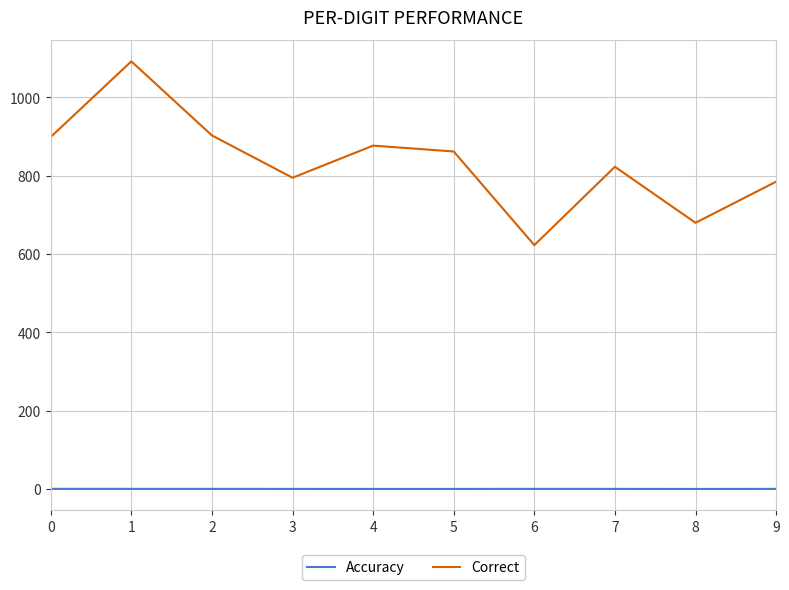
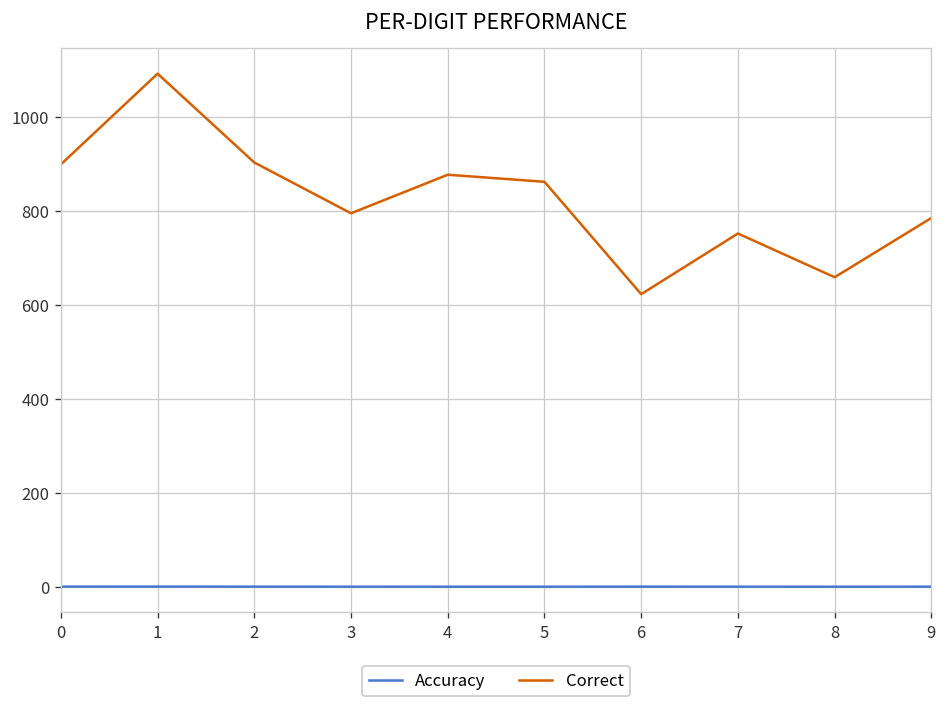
Correct, 7: 820 -> 750
Correct, 8: 680 -> 660
